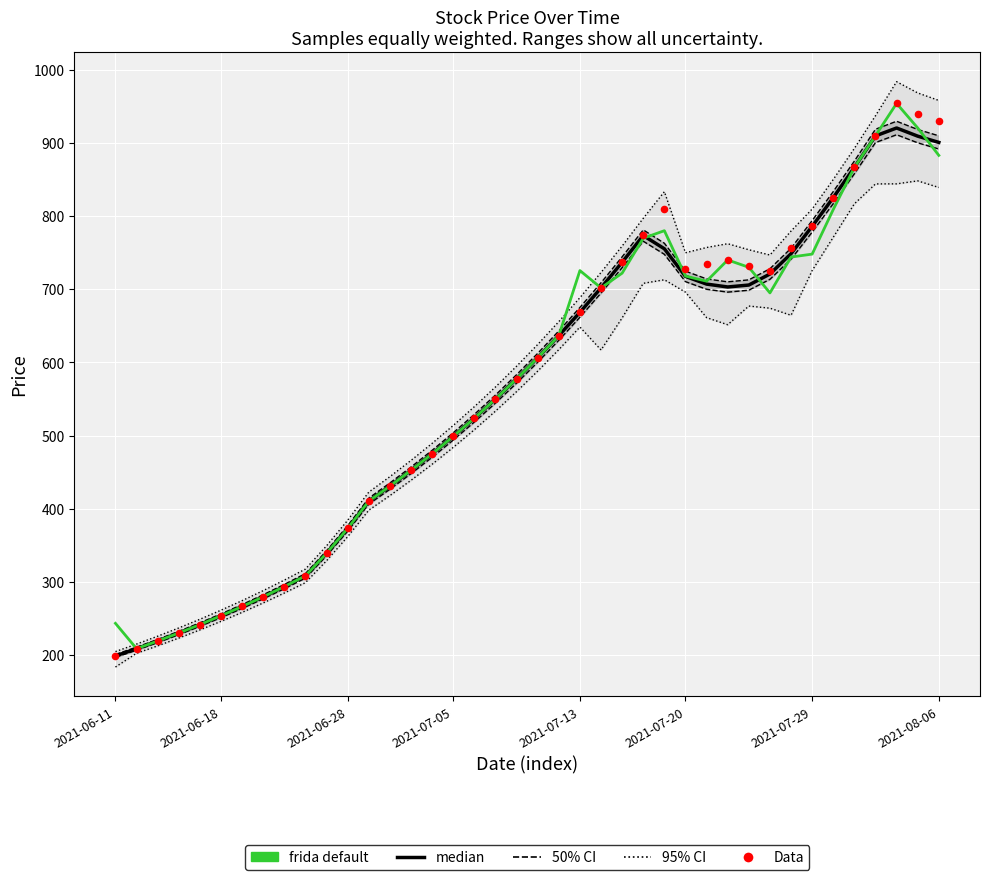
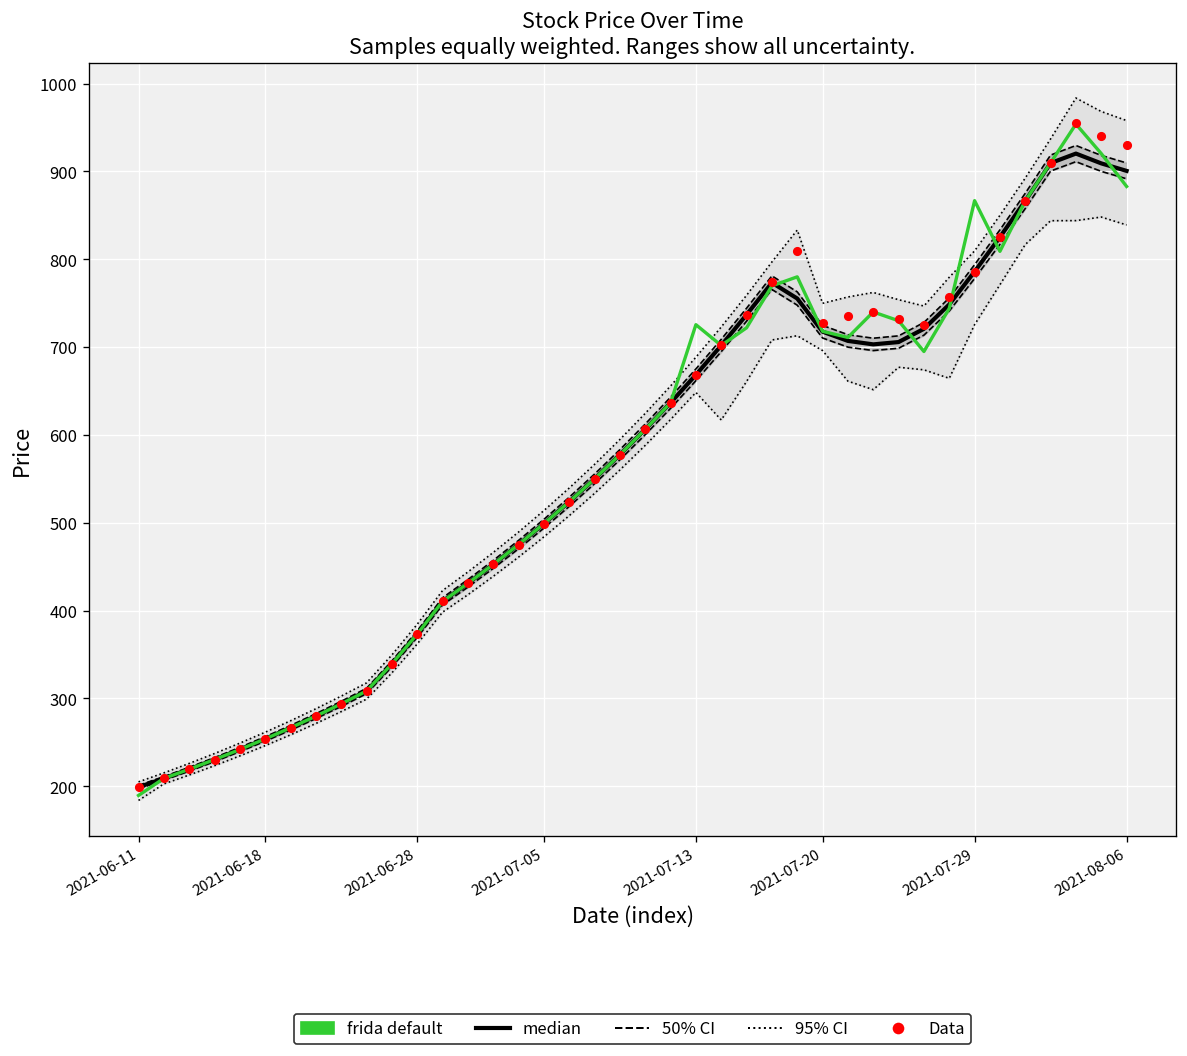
frida default, 2021-06-11: 240 -> 190
frida default, 2021-07-29: 750 -> 870
